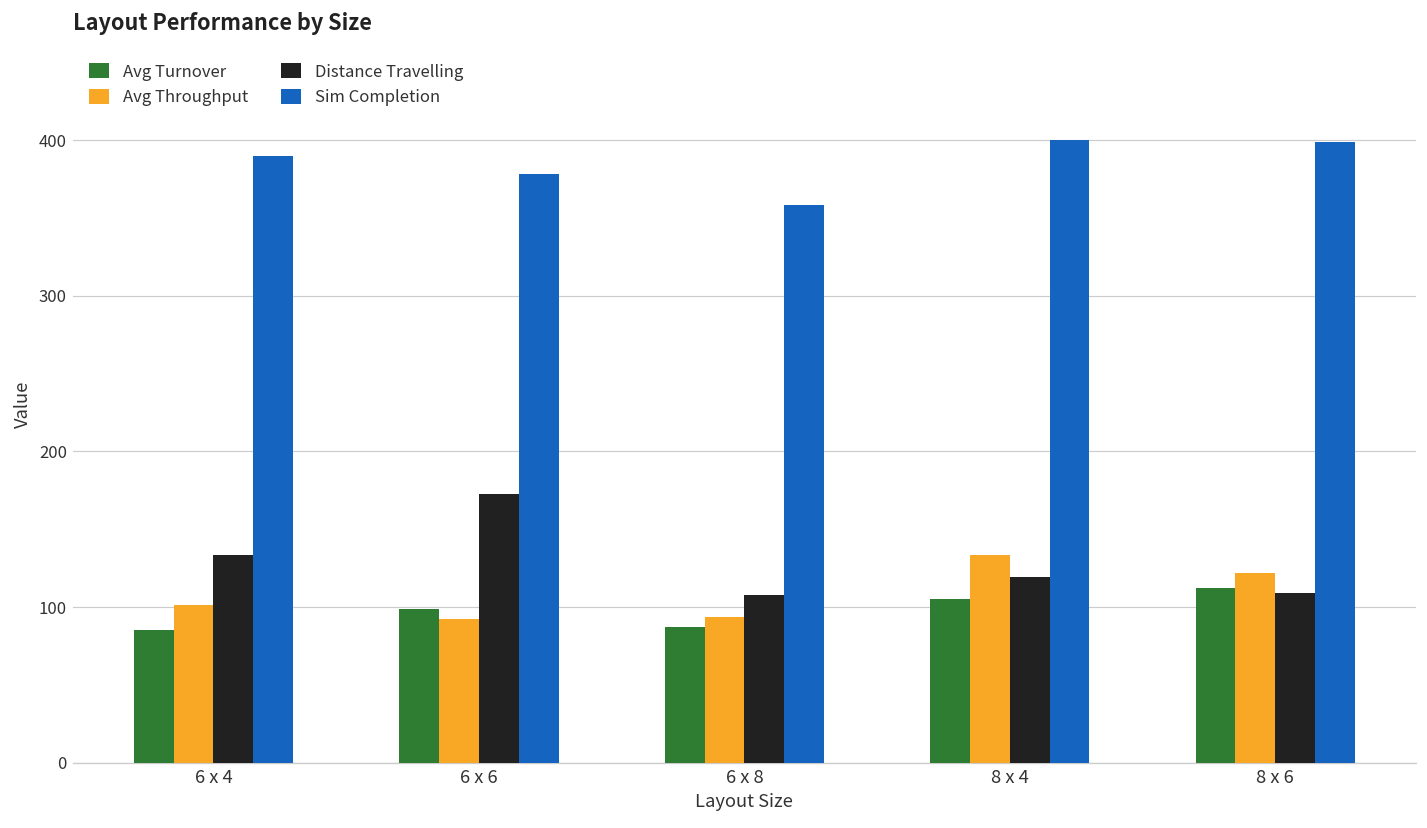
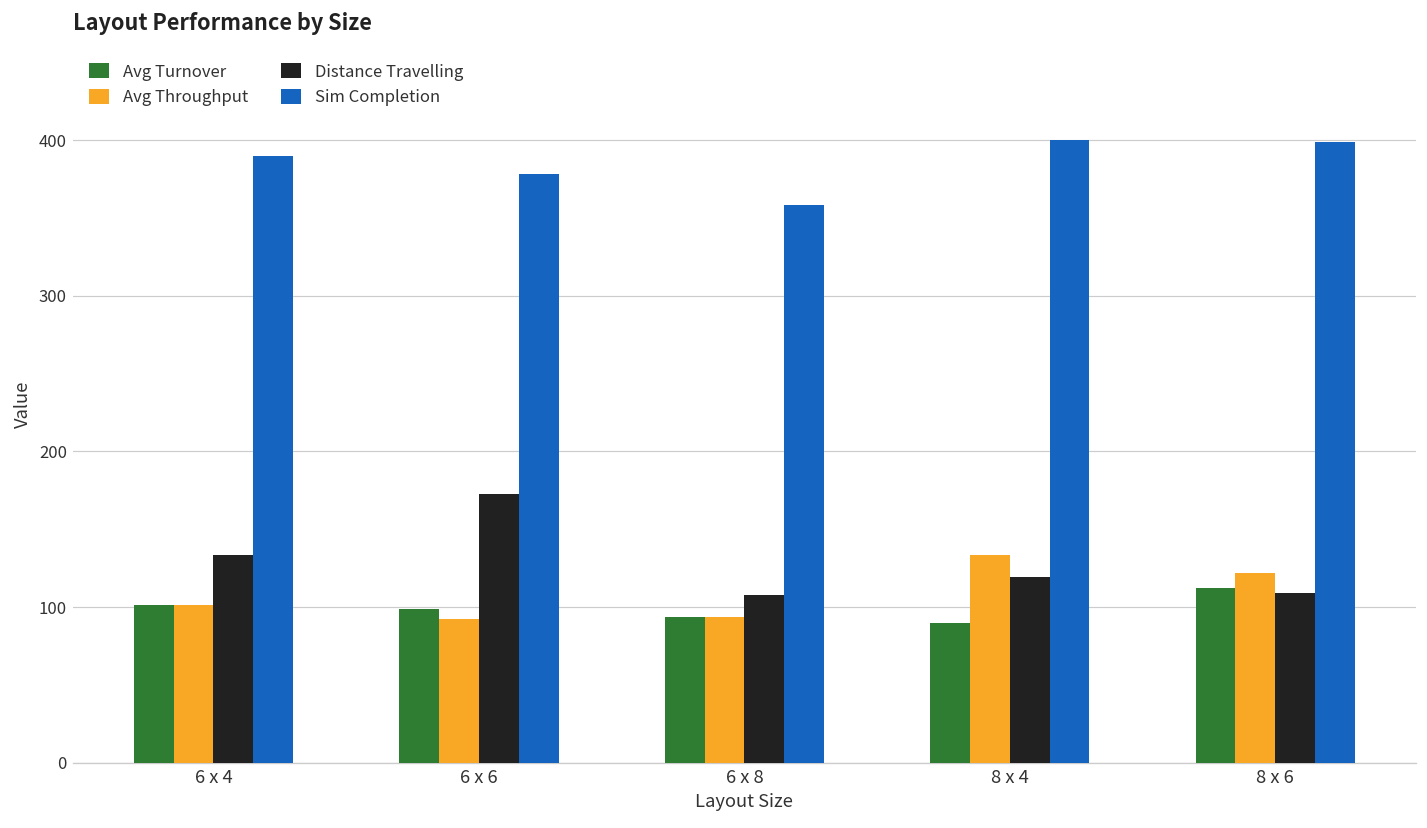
Avg Turnover, 6 x 4: 85 -> 101
Avg Turnover, 6 x 8: 87 -> 94
Avg Turnover, 8 x 4: 105 -> 90
